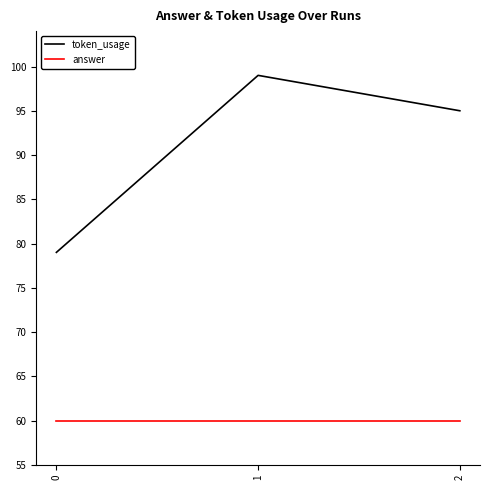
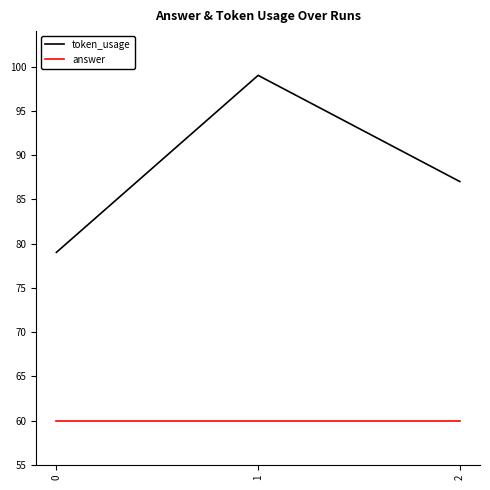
token_usage, 2: 95 -> 87
